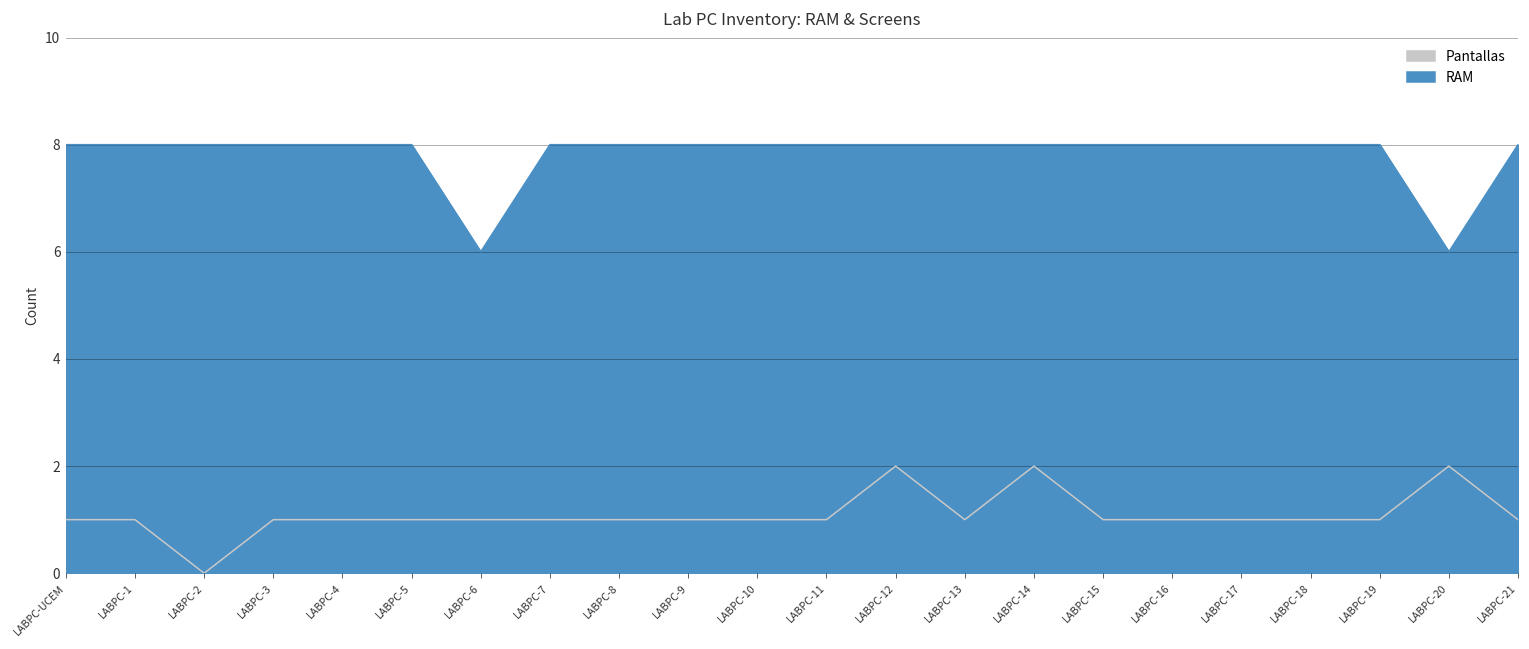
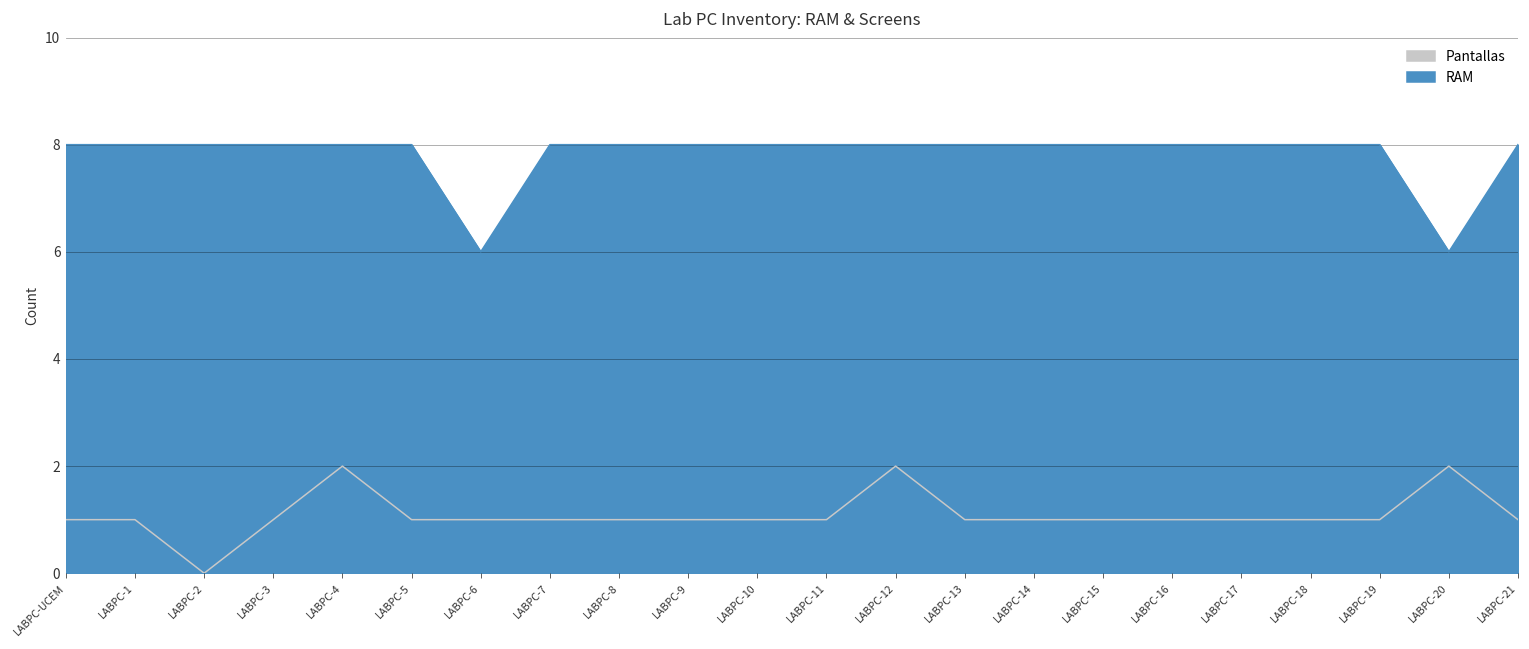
Pantallas, LABPC-4: 1 -> 2
Pantallas, LABPC-14: 2 -> 1
